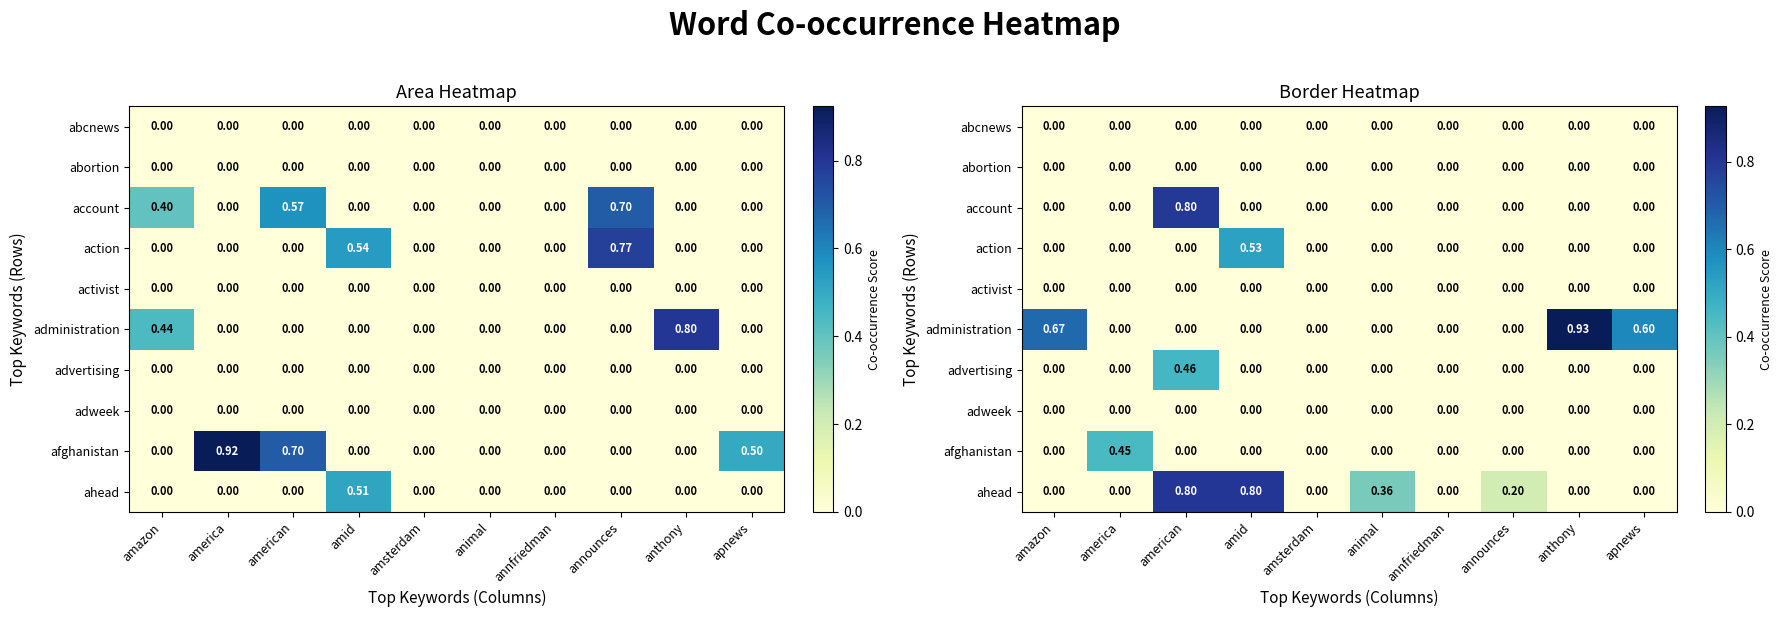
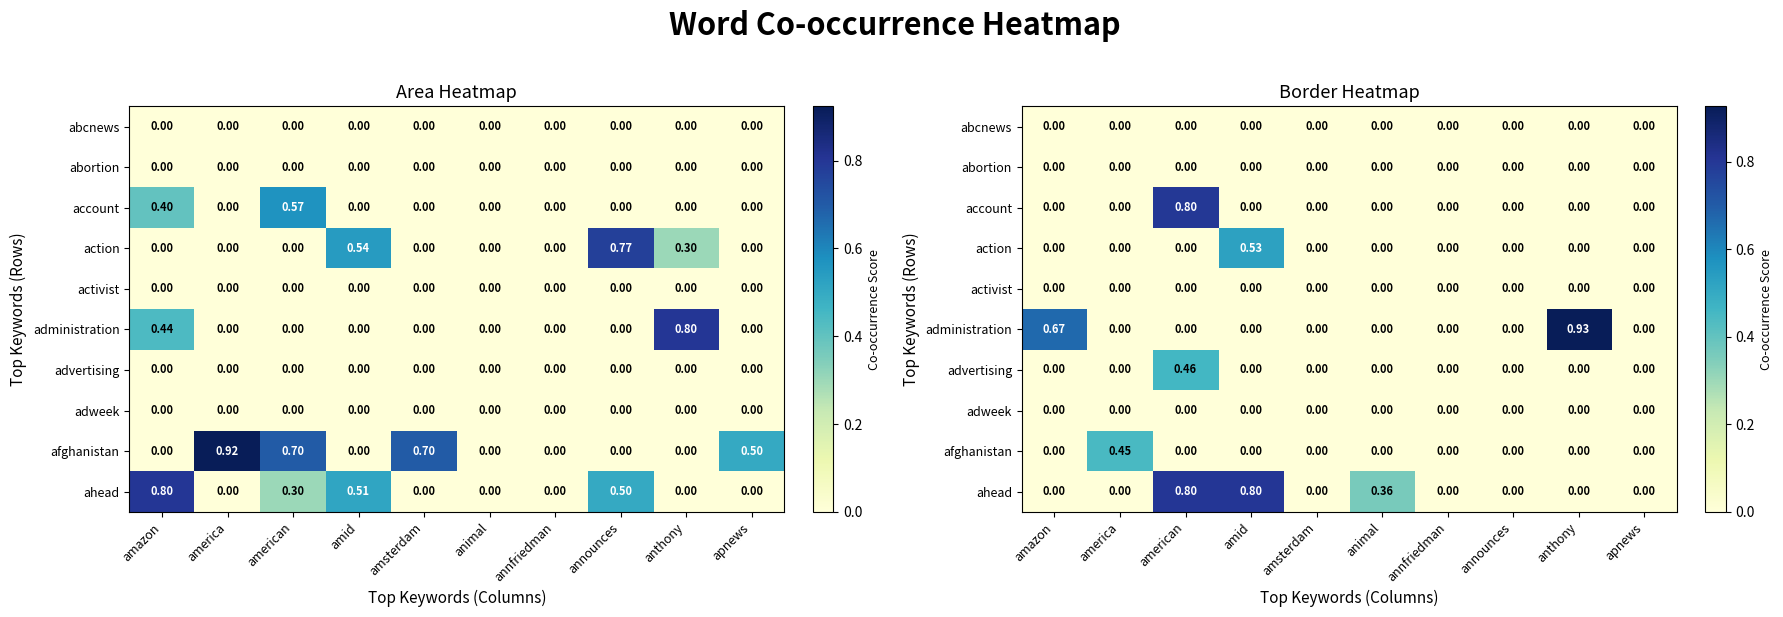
Area Heatmap, account, announces: 0.70 -> 0.00
Area Heatmap, action, anthony: 0.00 -> 0.30
Area Heatmap, afghanistan, amsterdam: 0.00 -> 0.70
Area Heatmap, ahead, amazon: 0.00 -> 0.80
Area Heatmap, ahead, american: 0.00 -> 0.30
Area Heatmap, ahead, announces: 0.00 -> 0.50
Border Heatmap, administration, apnews: 0.60 -> 0.00
Border Heatmap, ahead, announces: 0.20 -> 0.00
